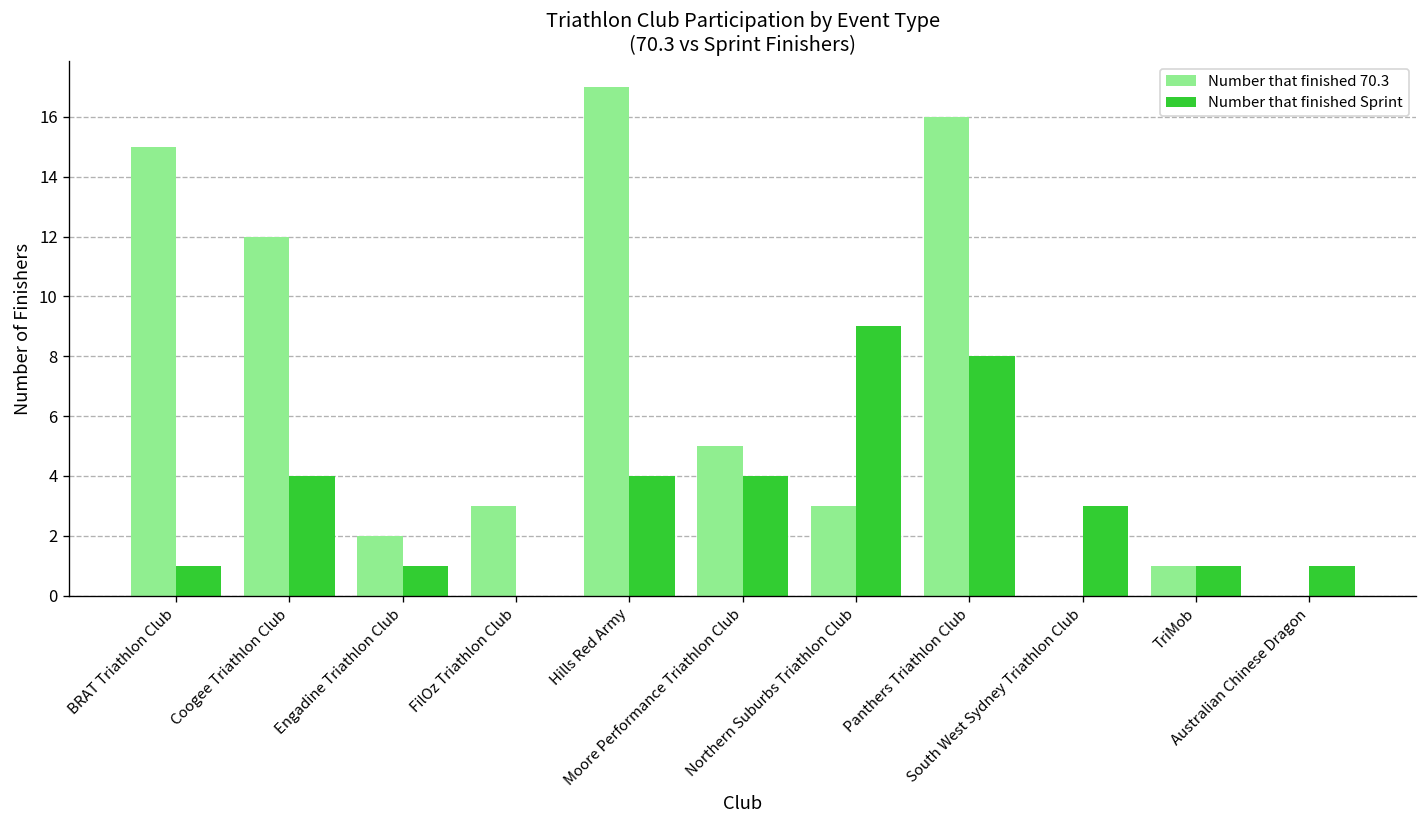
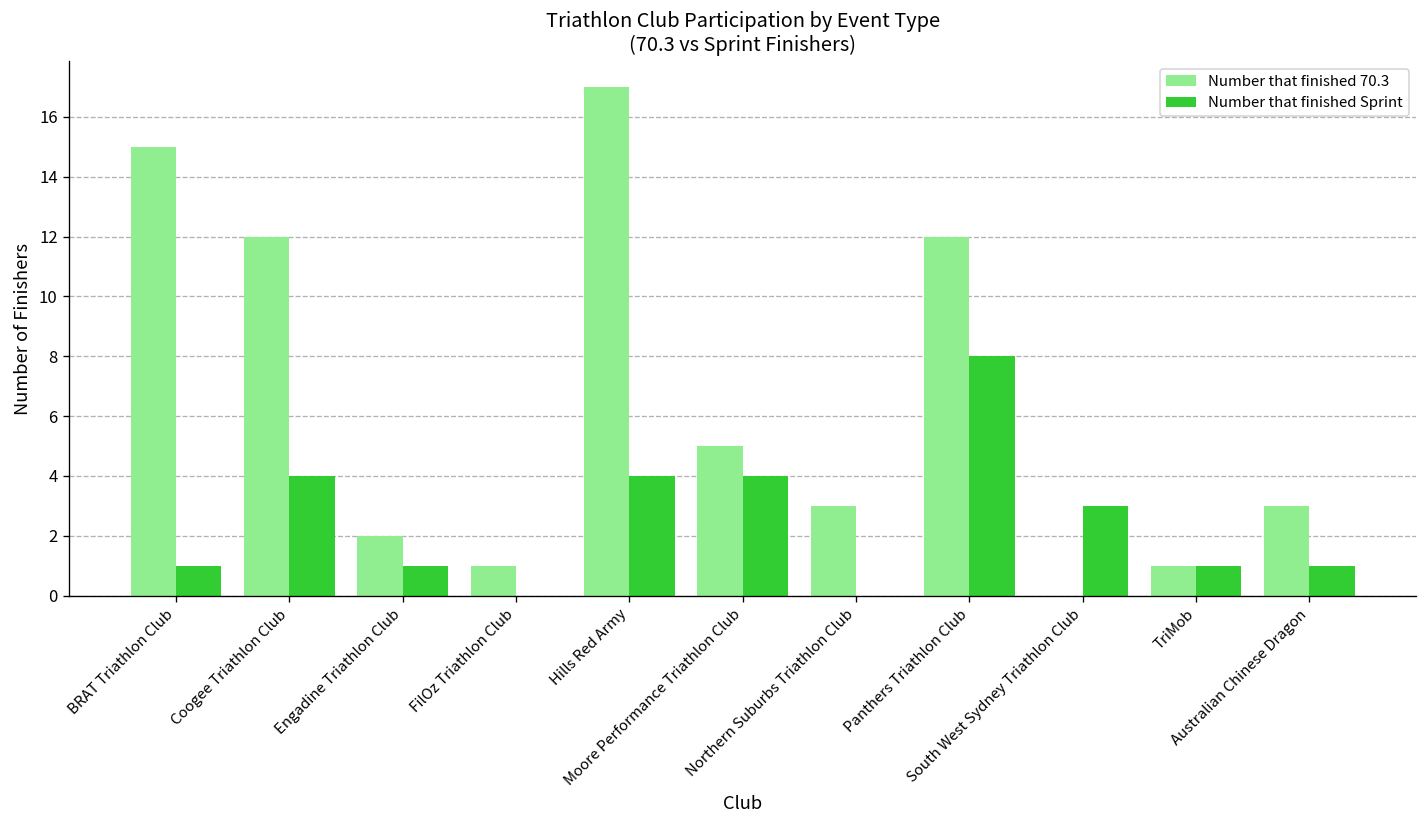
Number that finished 70.3, FilOz Triathlon Club: 3 -> 1
Number that finished Sprint, Northern Suburbs Triathlon Club: 9 -> 0
Number that finished 70.3, Panthers Triathlon Club: 16 -> 12
Number that finished 70.3, Australian Chinese Dragon: 0 -> 3
